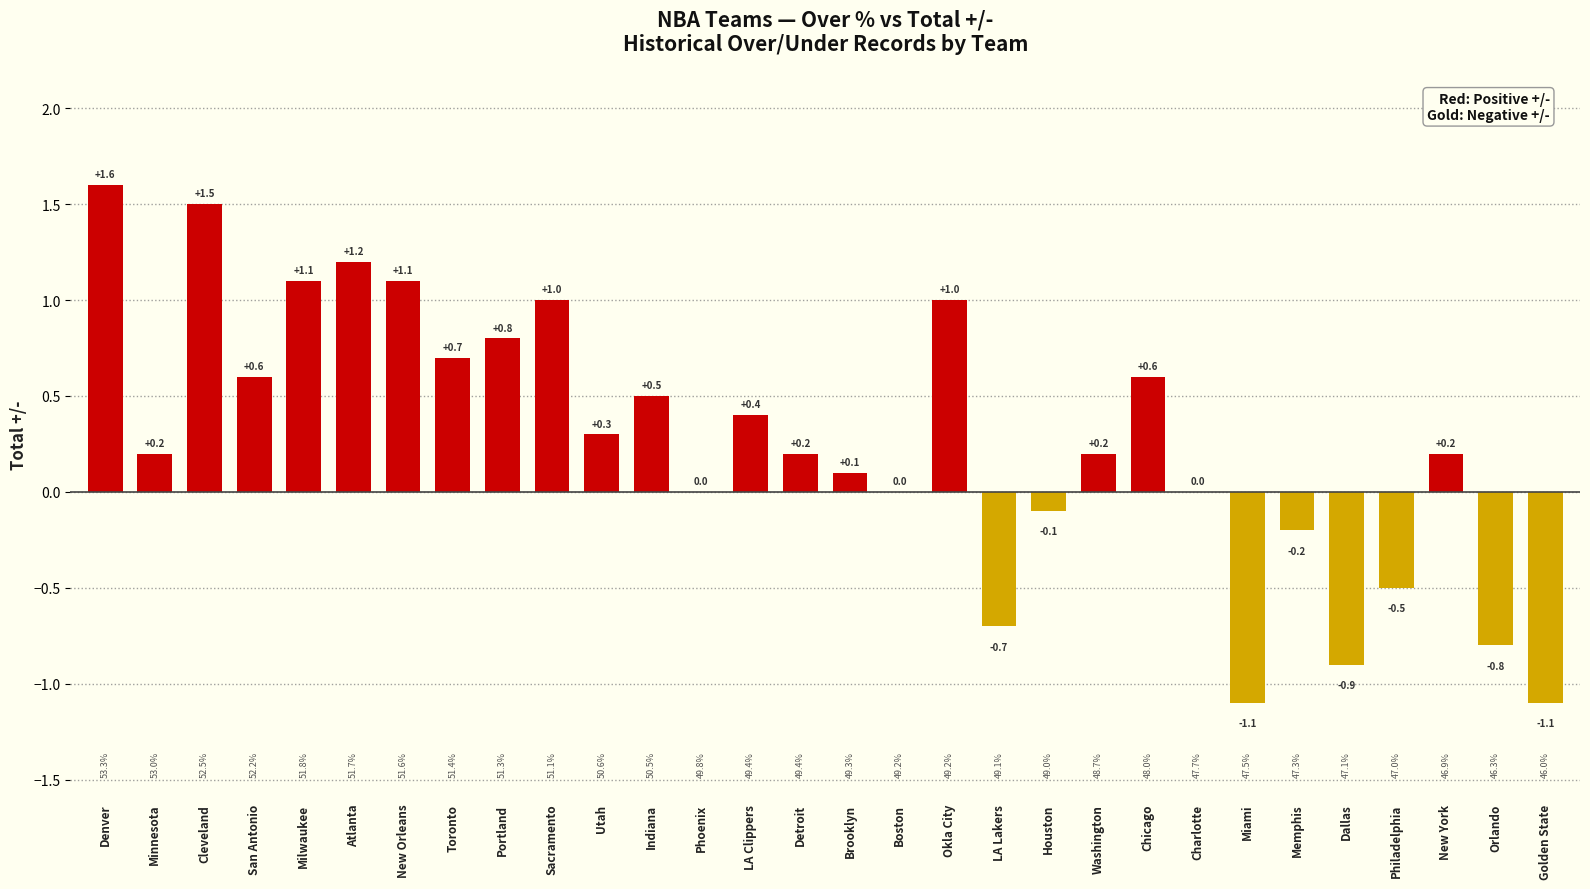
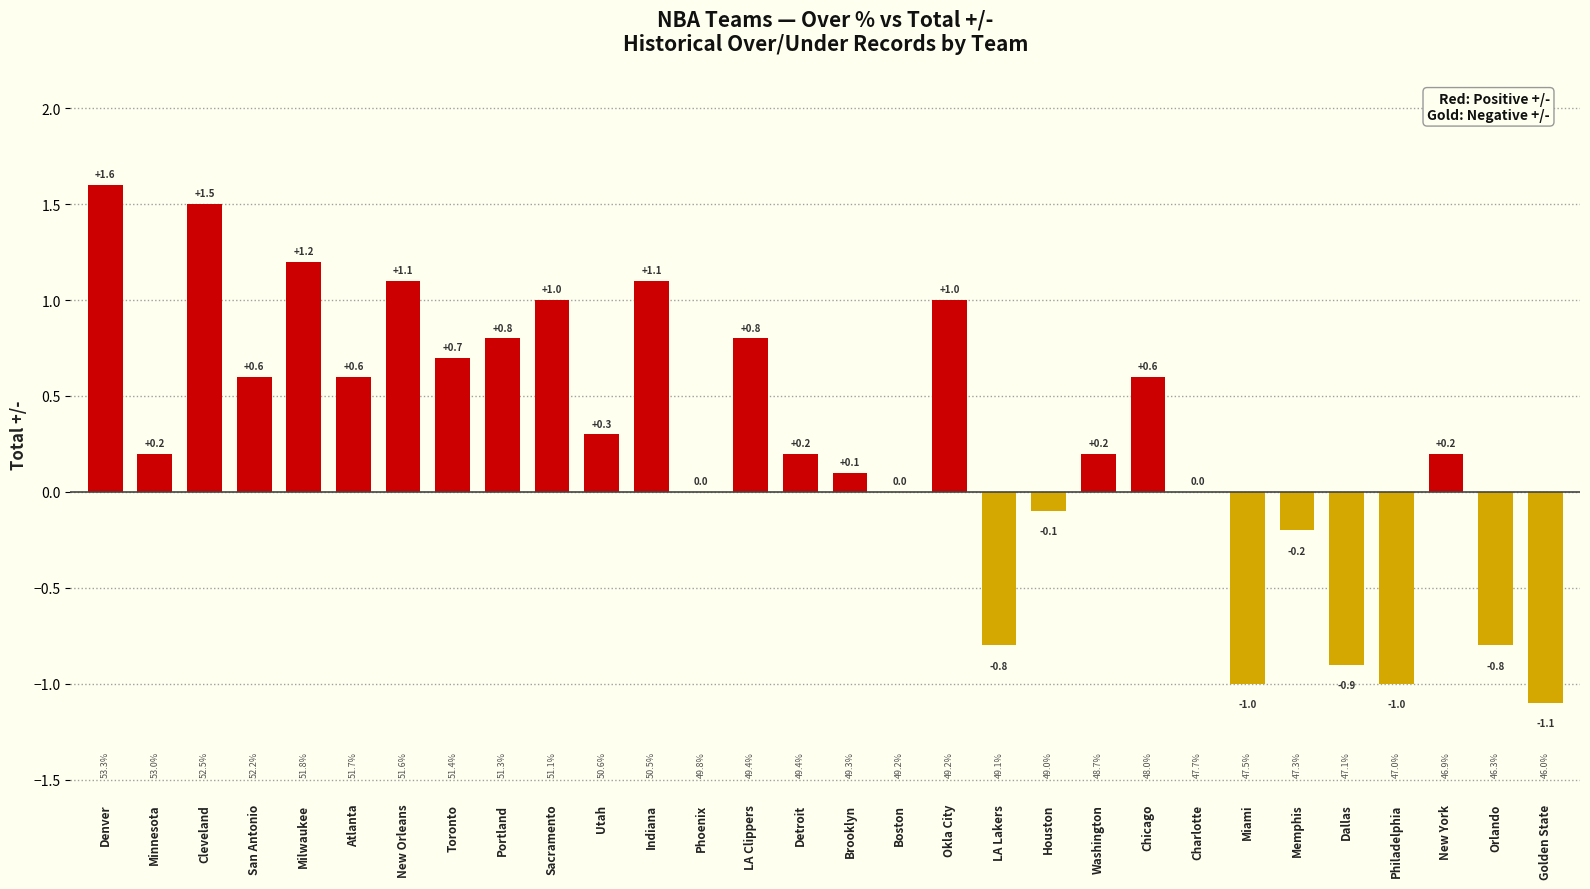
Milwaukee: +1.1 -> +1.2
Atlanta: +1.2 -> +0.6
Indiana: +0.5 -> +1.1
LA Clippers: +0.4 -> +0.8
LA Lakers: -0.7 -> -0.8
Miami: -1.1 -> -1.0
Philadelphia: -0.5 -> -1.0
